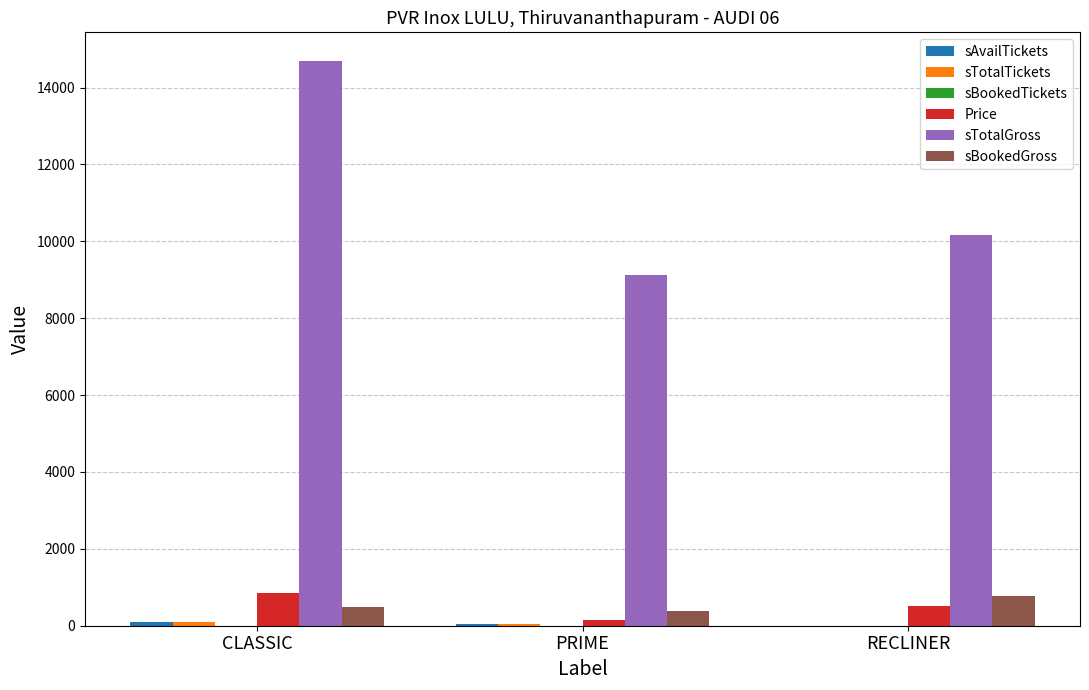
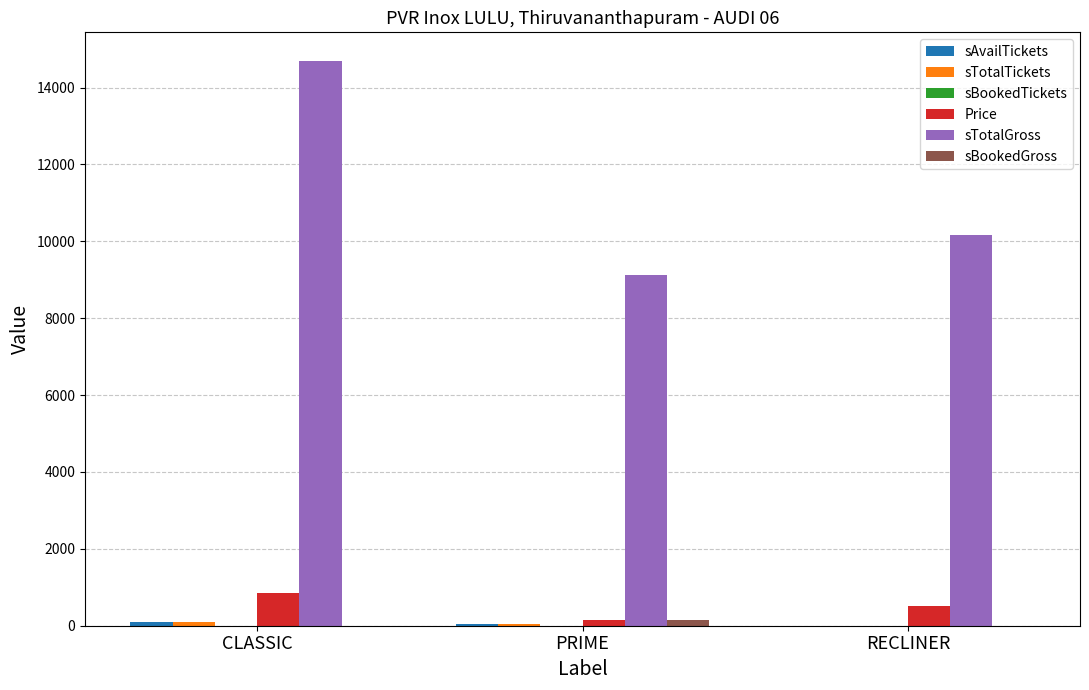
sBookedGross, CLASSIC: 500 -> 0
sBookedGross, PRIME: 400 -> 200
sBookedGross, RECLINER: 800 -> 0
